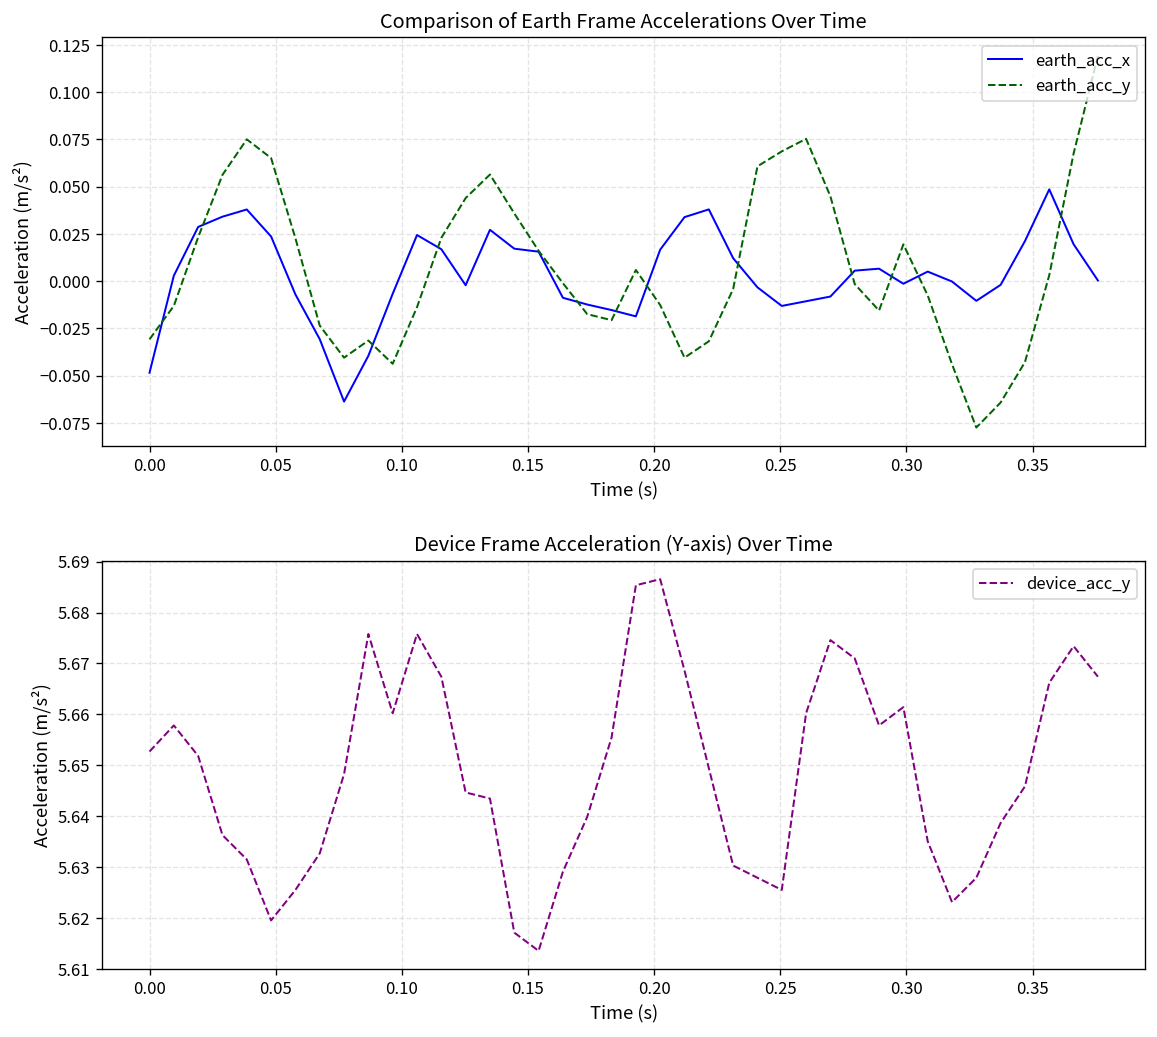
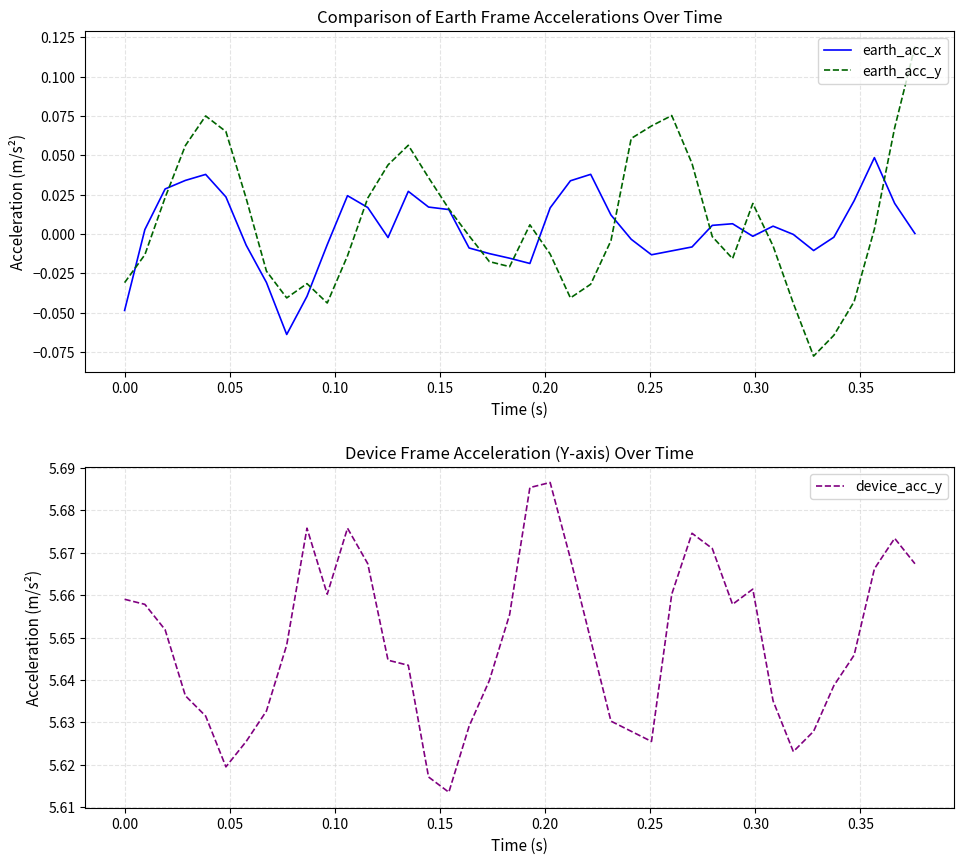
Device Frame Acceleration (Y-axis) Over Time, 0.00: 5.653 -> 5.659
